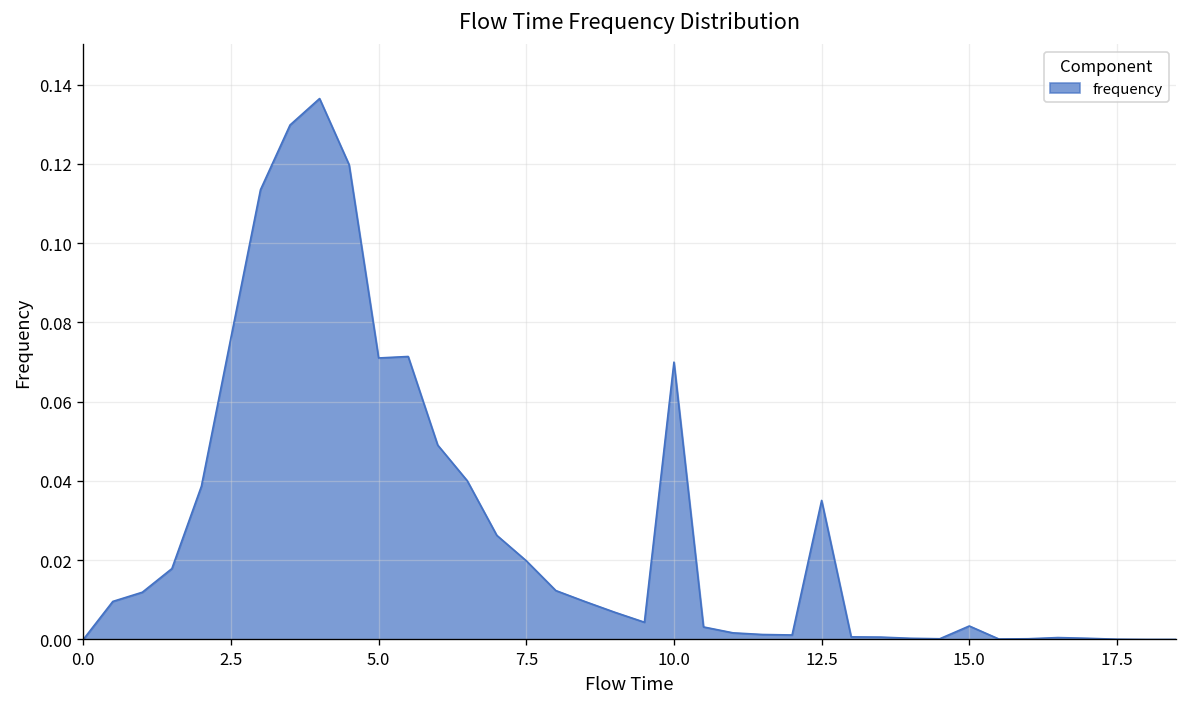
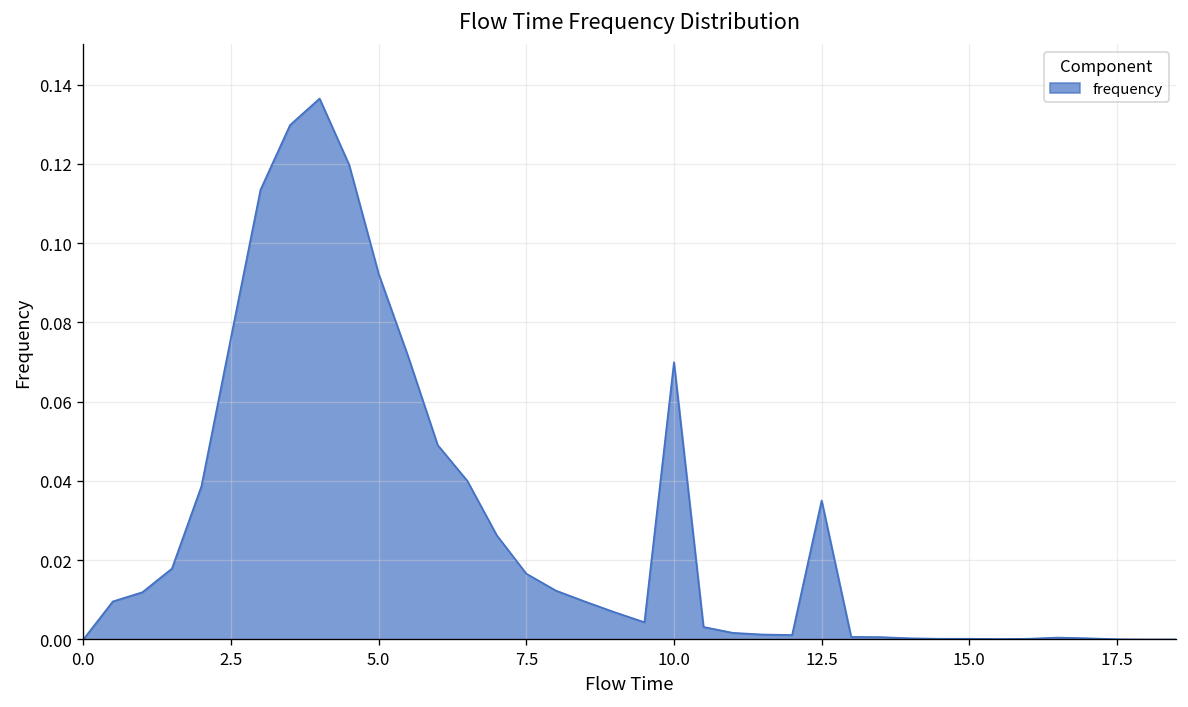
5.0: 0.071 -> 0.092
7.5: 0.020 -> 0.017
15.0: 0.003 -> 0.000
